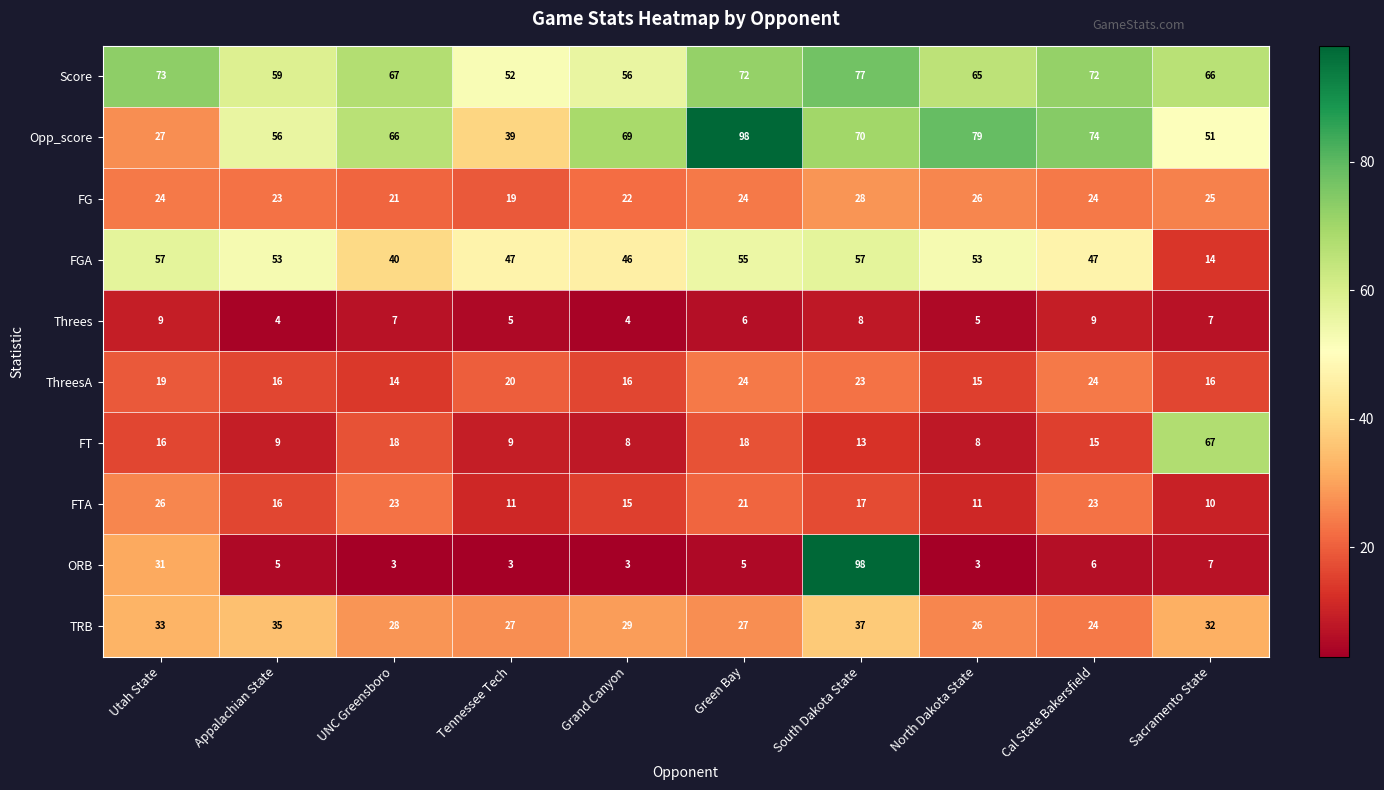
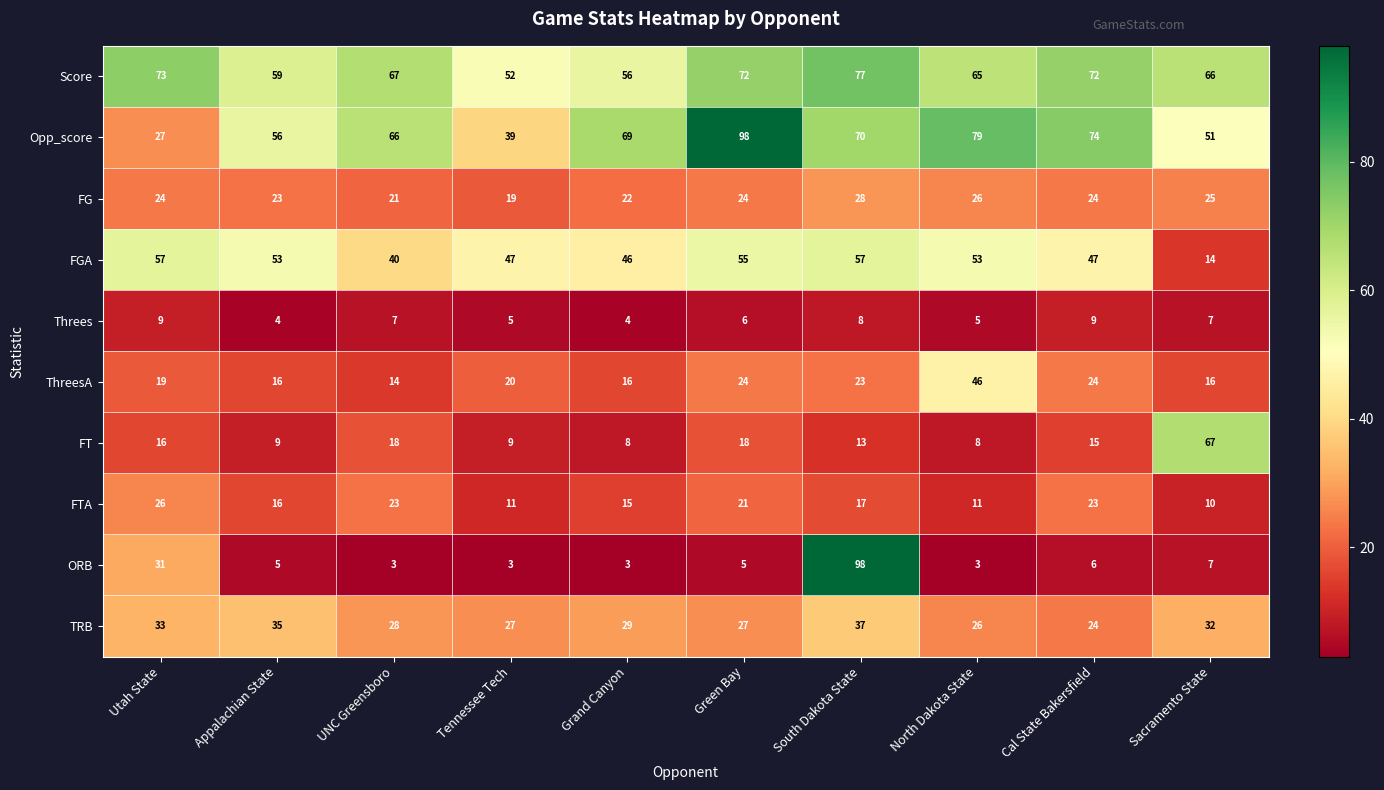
ThreesA, North Dakota State: 15 -> 46
